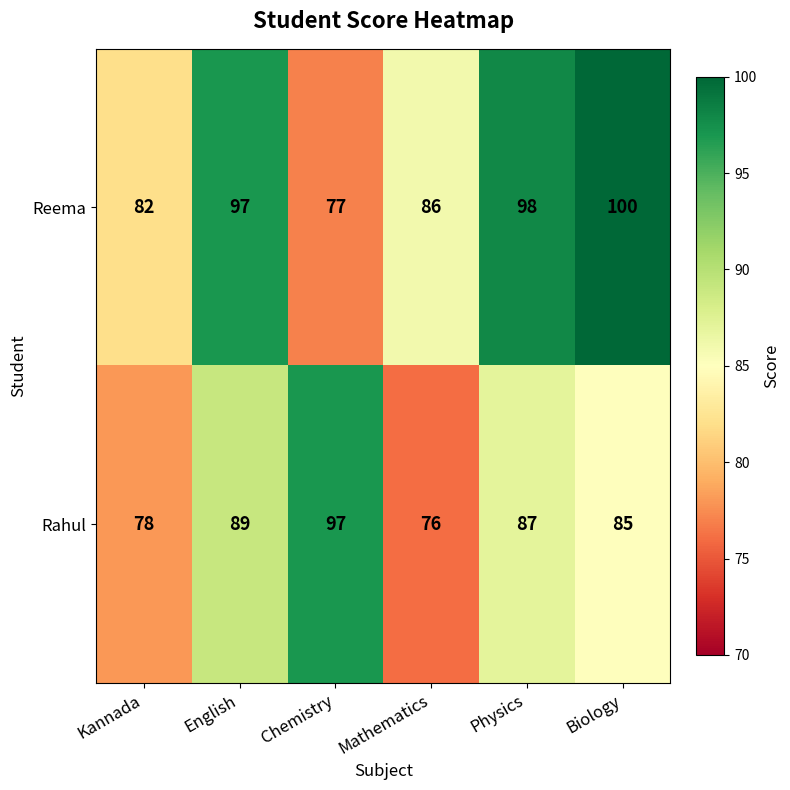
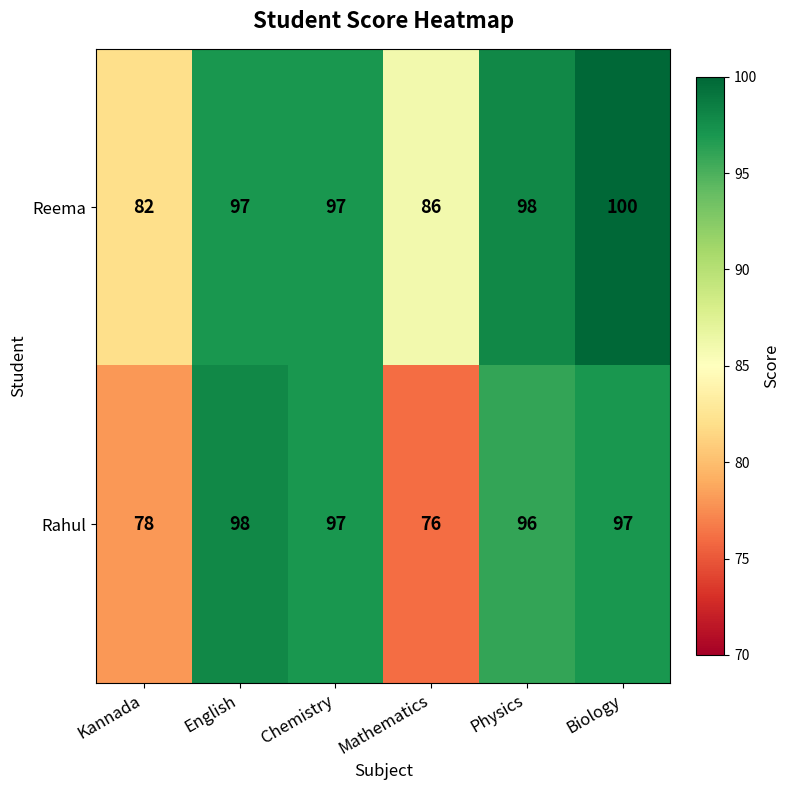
Reema, Chemistry: 77 -> 97
Rahul, English: 89 -> 98
Rahul, Physics: 87 -> 96
Rahul, Biology: 85 -> 97
